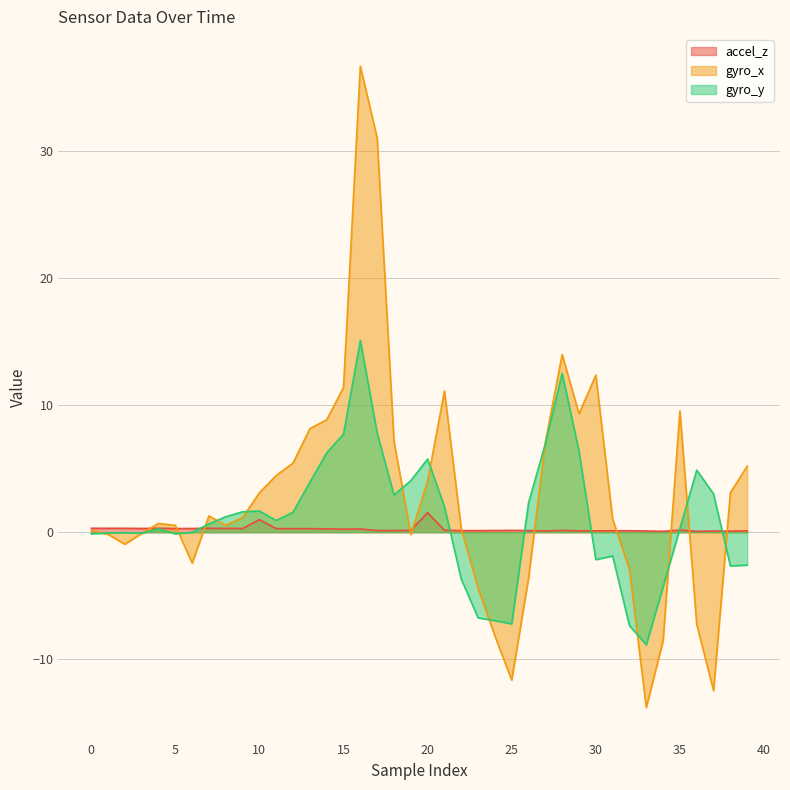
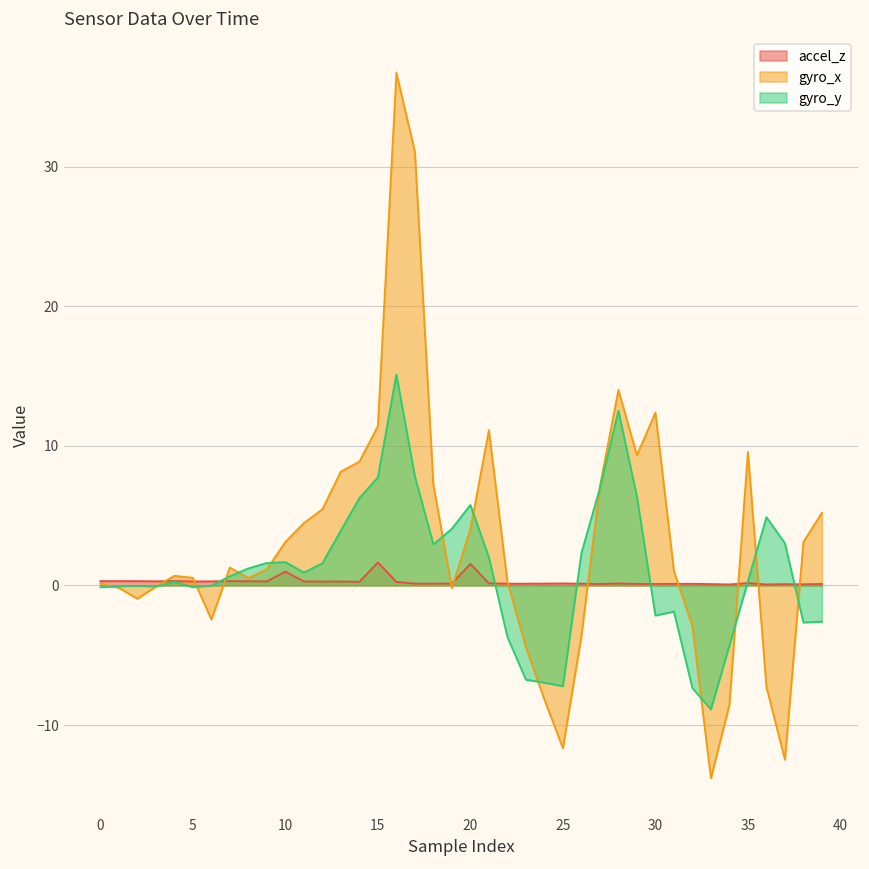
accel_z, 15: 0.2 -> 1.6
